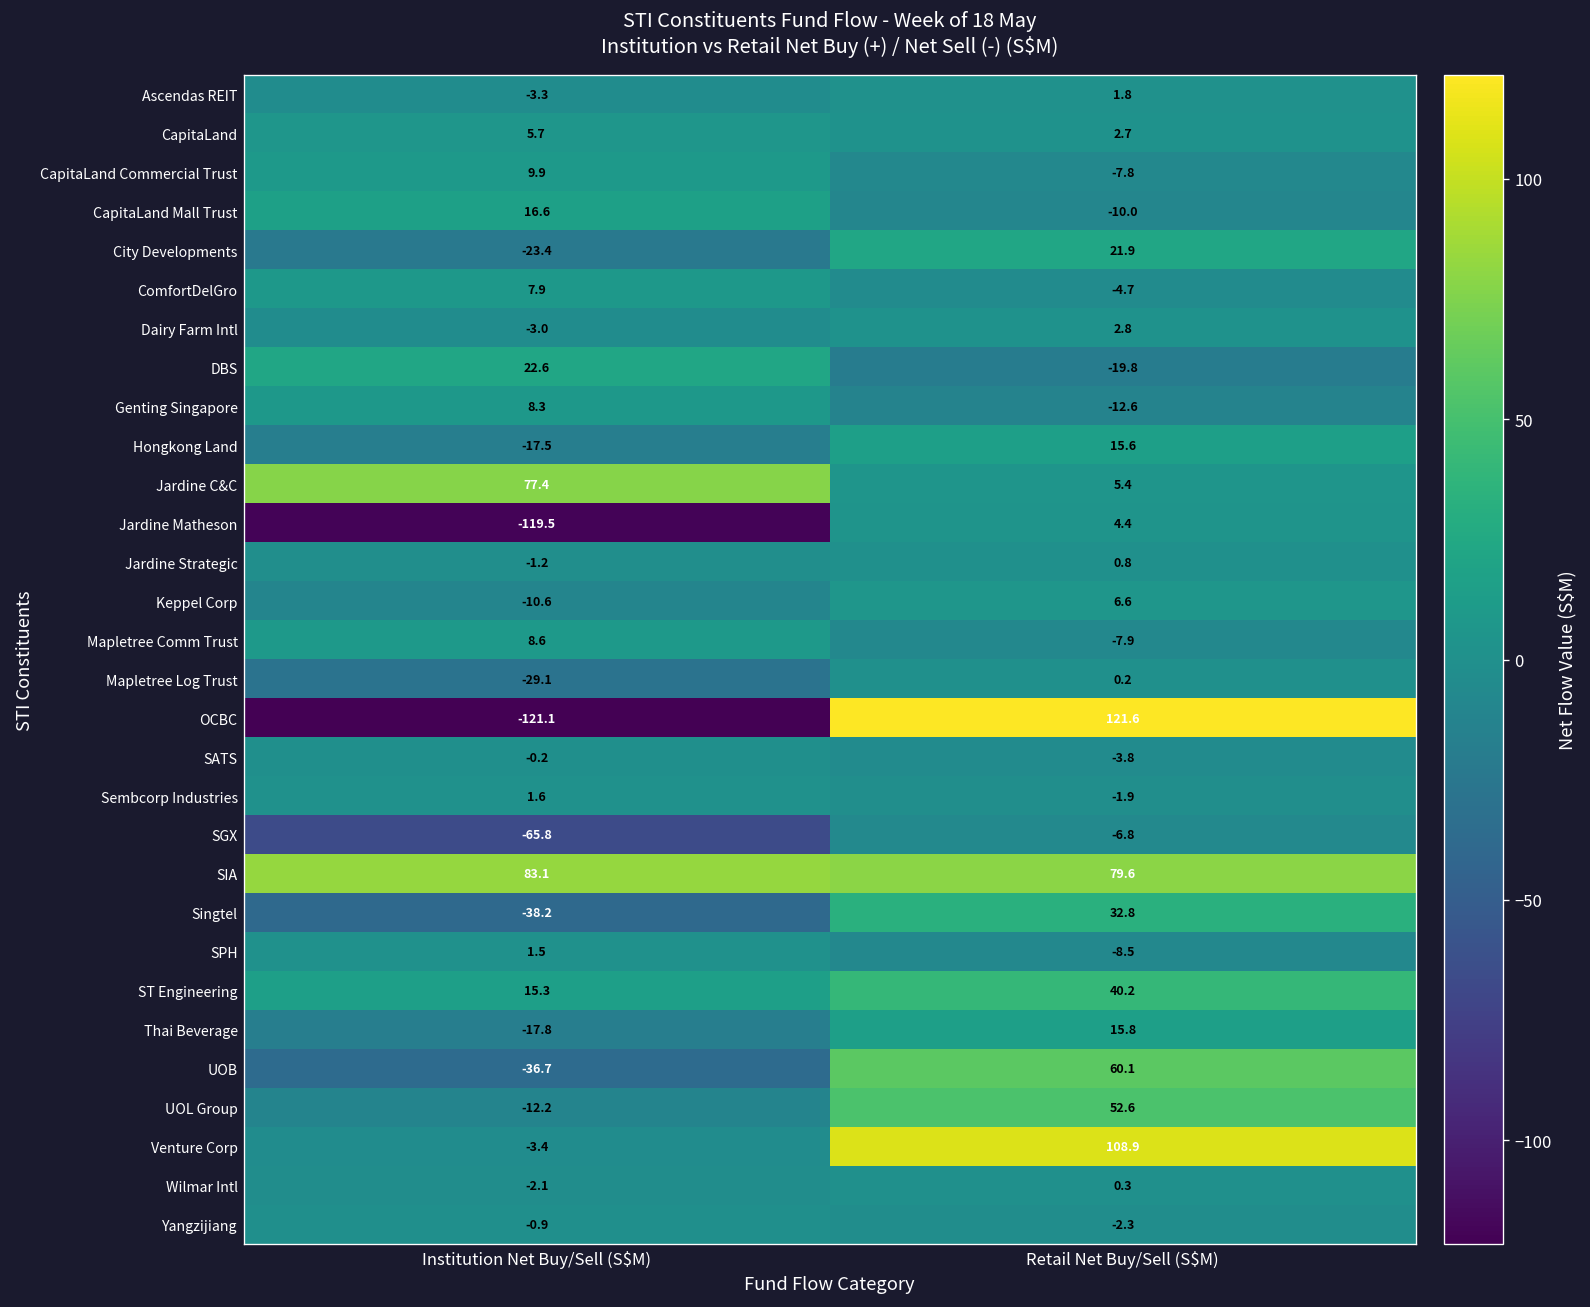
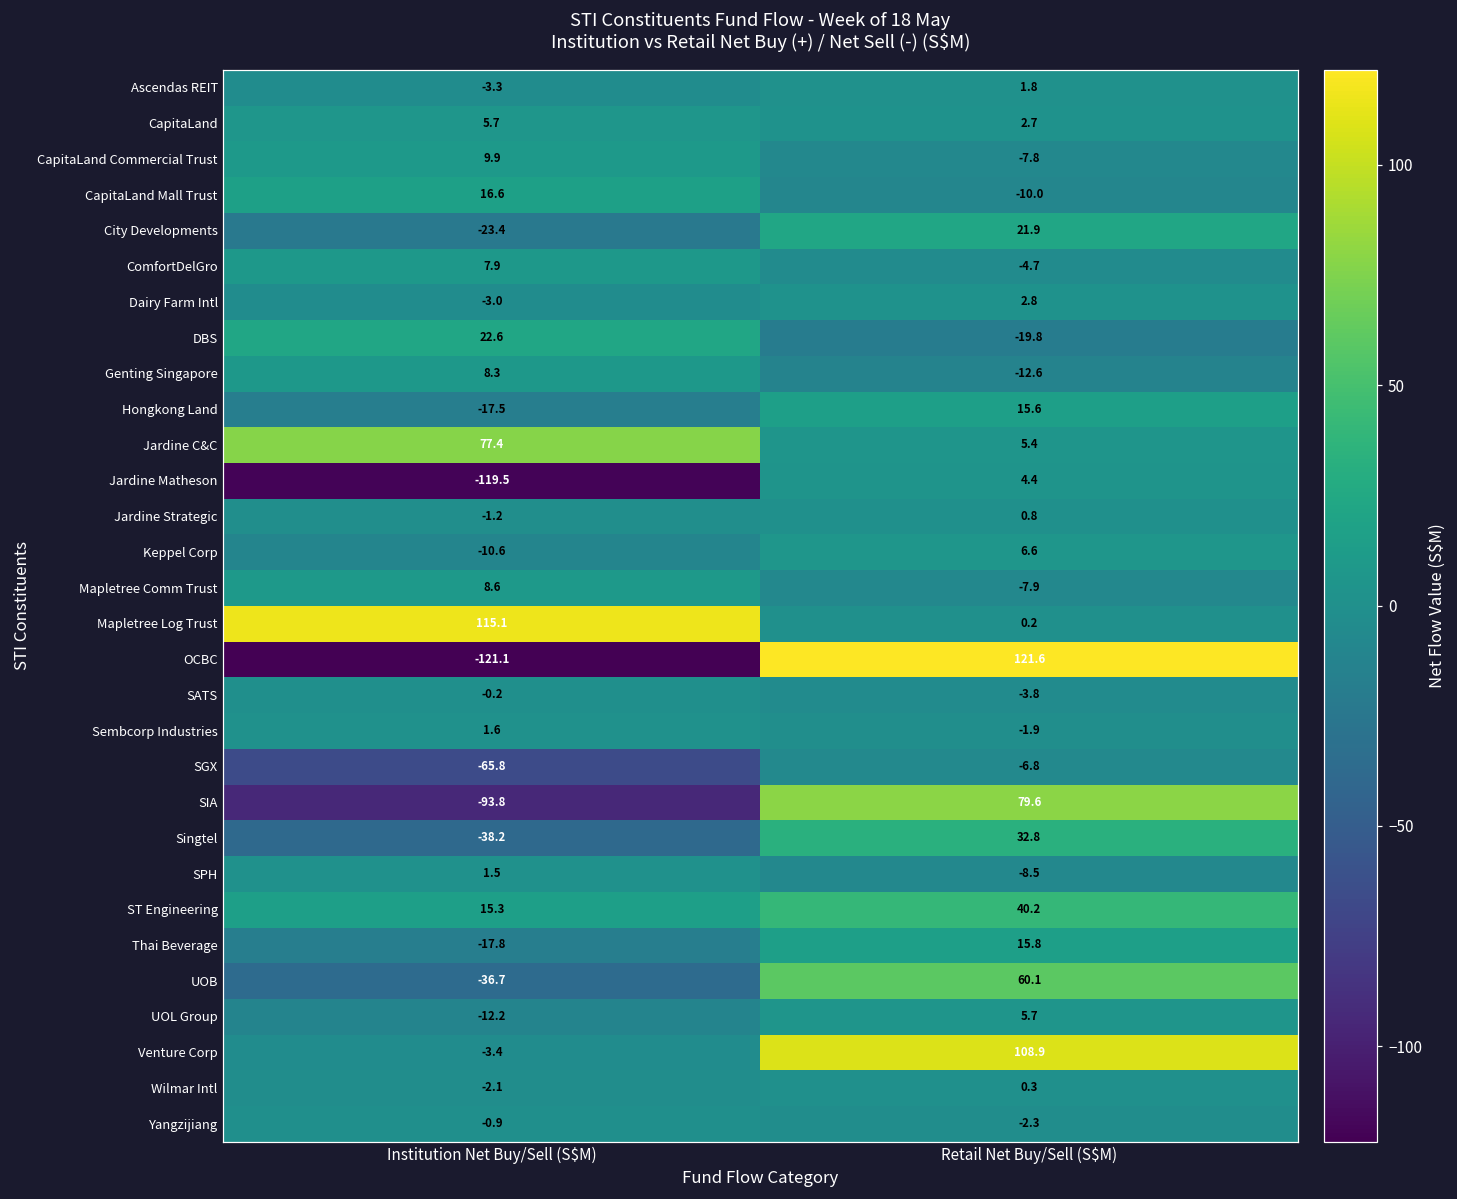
Mapletree Log Trust, Institution Net Buy/Sell (S$M): -29.1 -> 115.1
SIA, Institution Net Buy/Sell (S$M): 83.1 -> -93.8
UOL Group, Retail Net Buy/Sell (S$M): 52.6 -> 5.7
